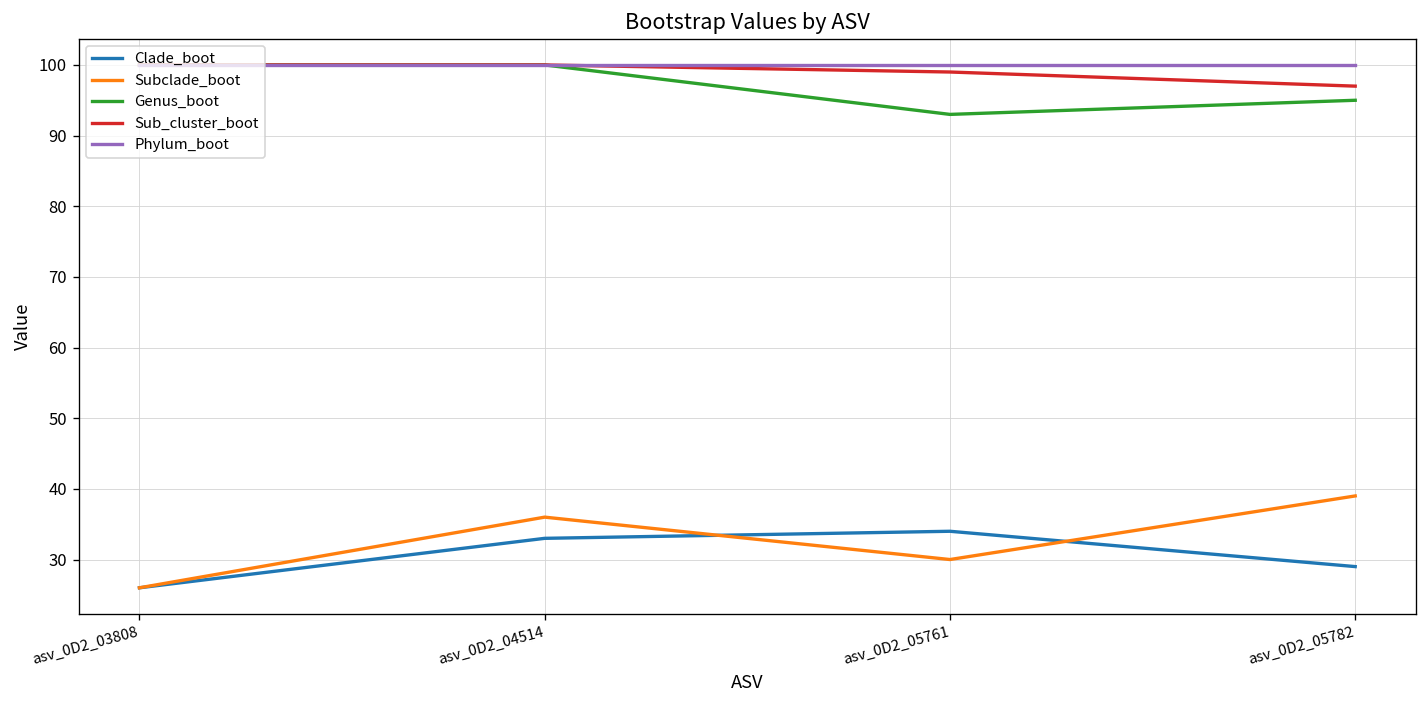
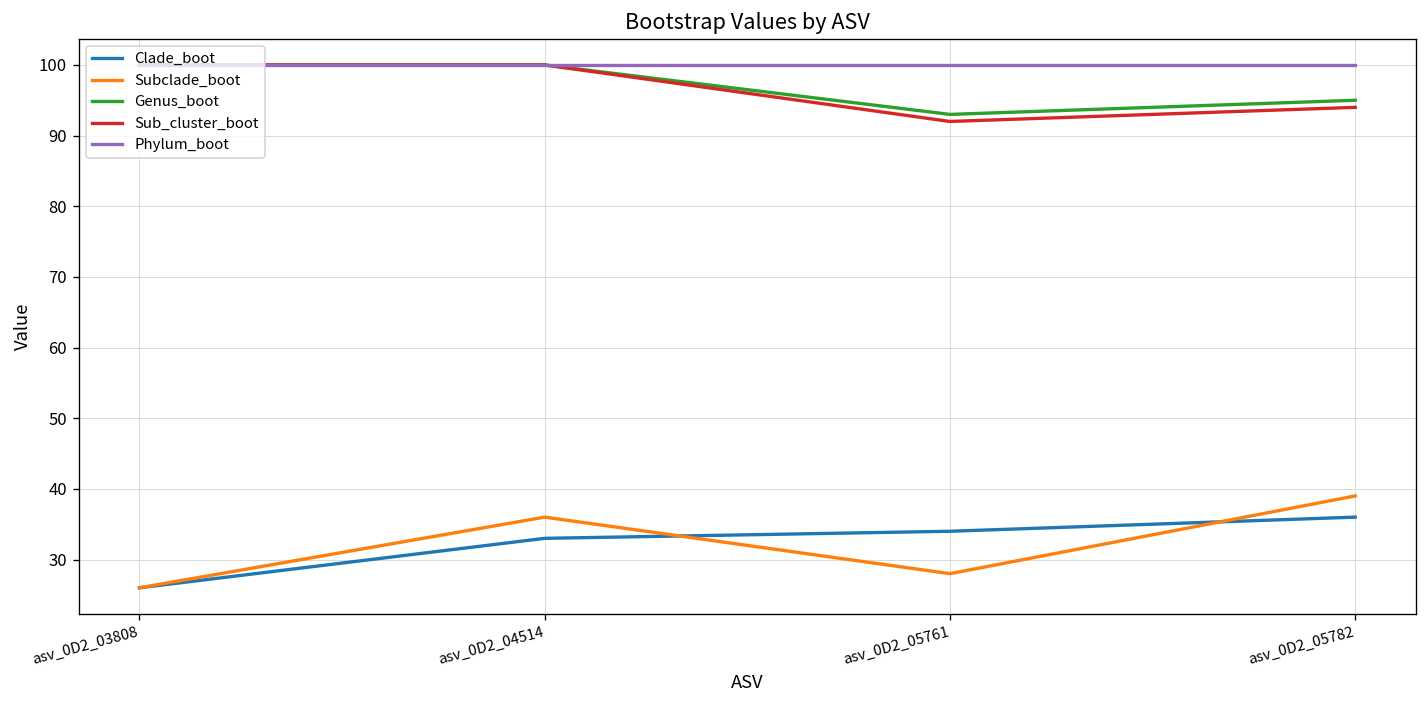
Subclade_boot, asv_0D2_05761: 30 -> 28
Sub_cluster_boot, asv_0D2_05761: 99 -> 92
Clade_boot, asv_0D2_05782: 29 -> 36
Sub_cluster_boot, asv_0D2_05782: 97 -> 94
